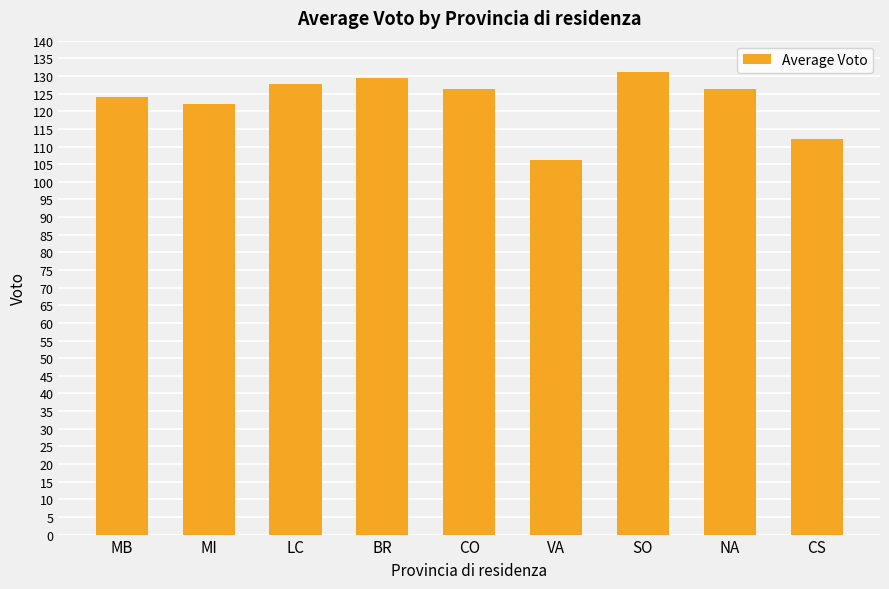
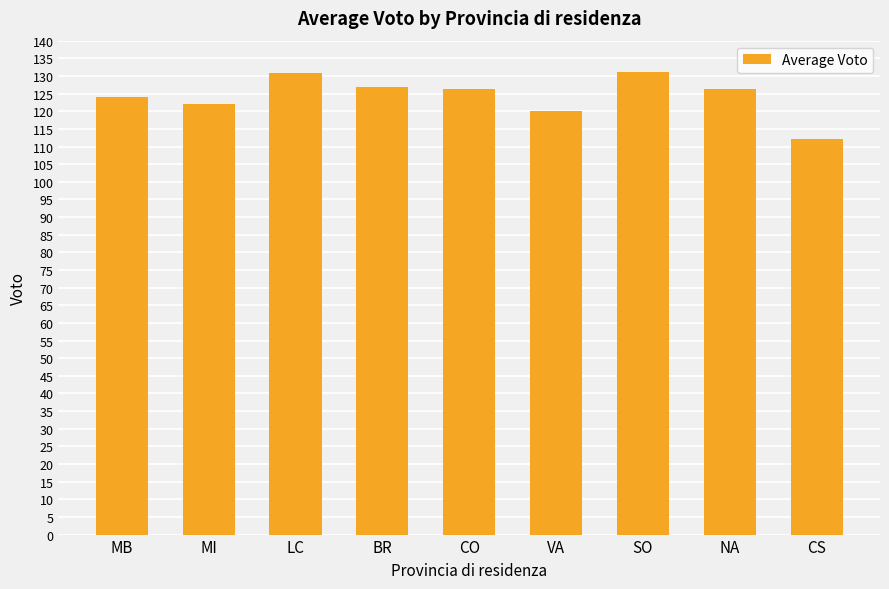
LC: 128 -> 131
BR: 129 -> 127
VA: 106 -> 120
